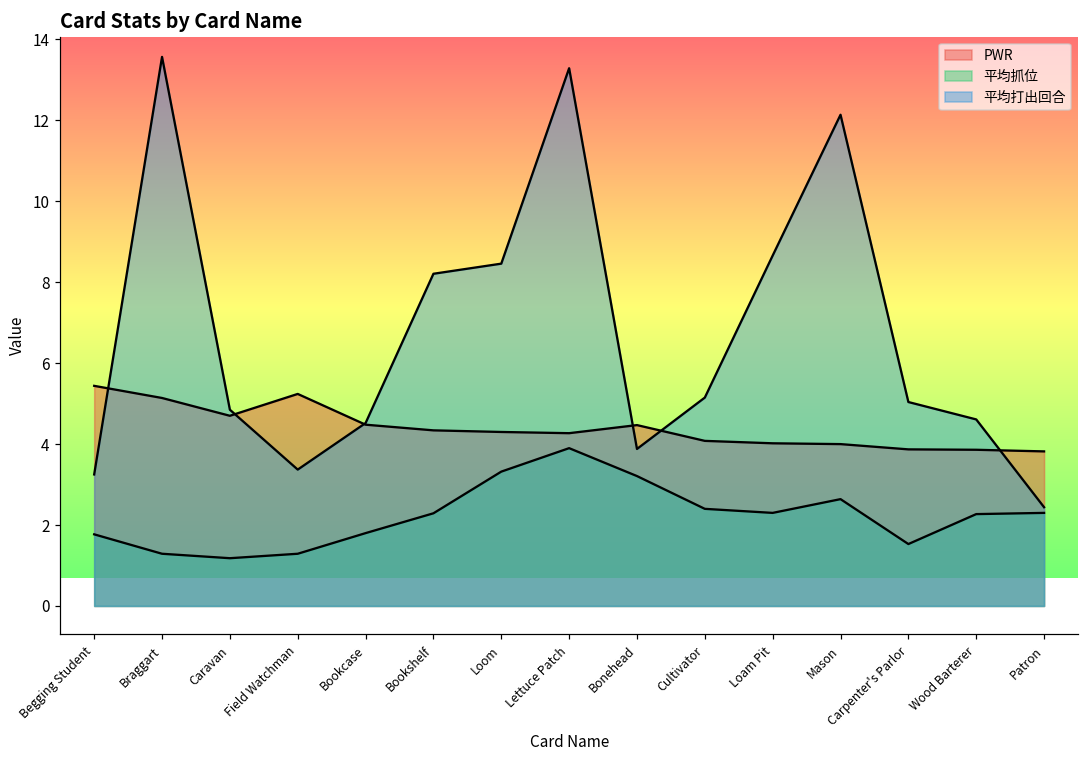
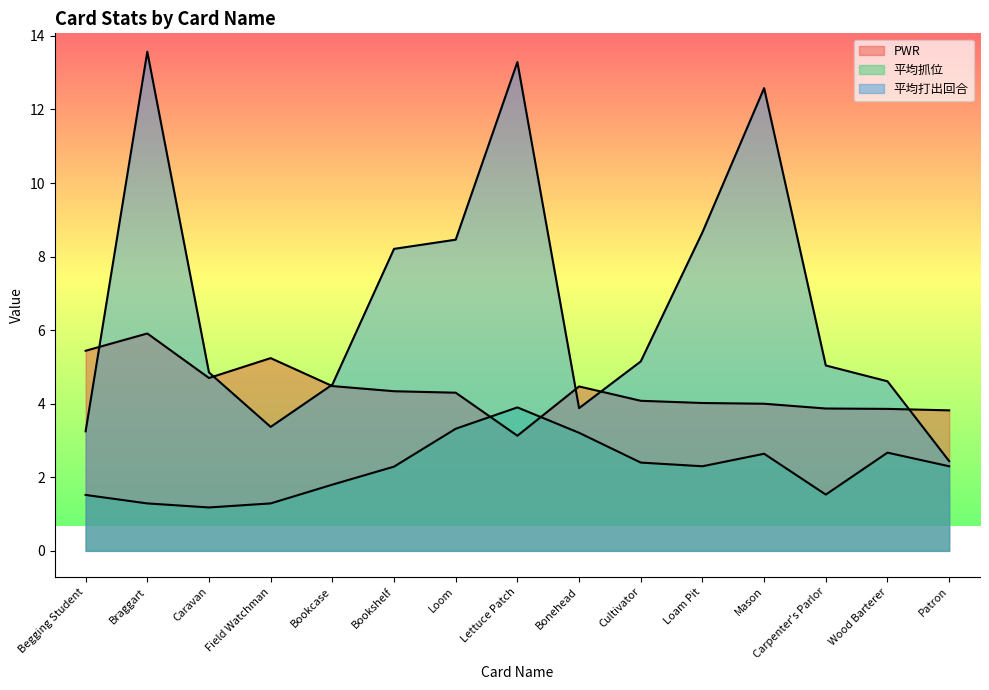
平均抓位, Begging Student: 1.8 -> 1.5
PWR, Braggart: 5.1 -> 5.9
PWR, Lettuce Patch: 4.3 -> 3.1
平均打出回合, Mason: 12.1 -> 12.6
平均抓位, Wood Barterer: 2.3 -> 2.7
